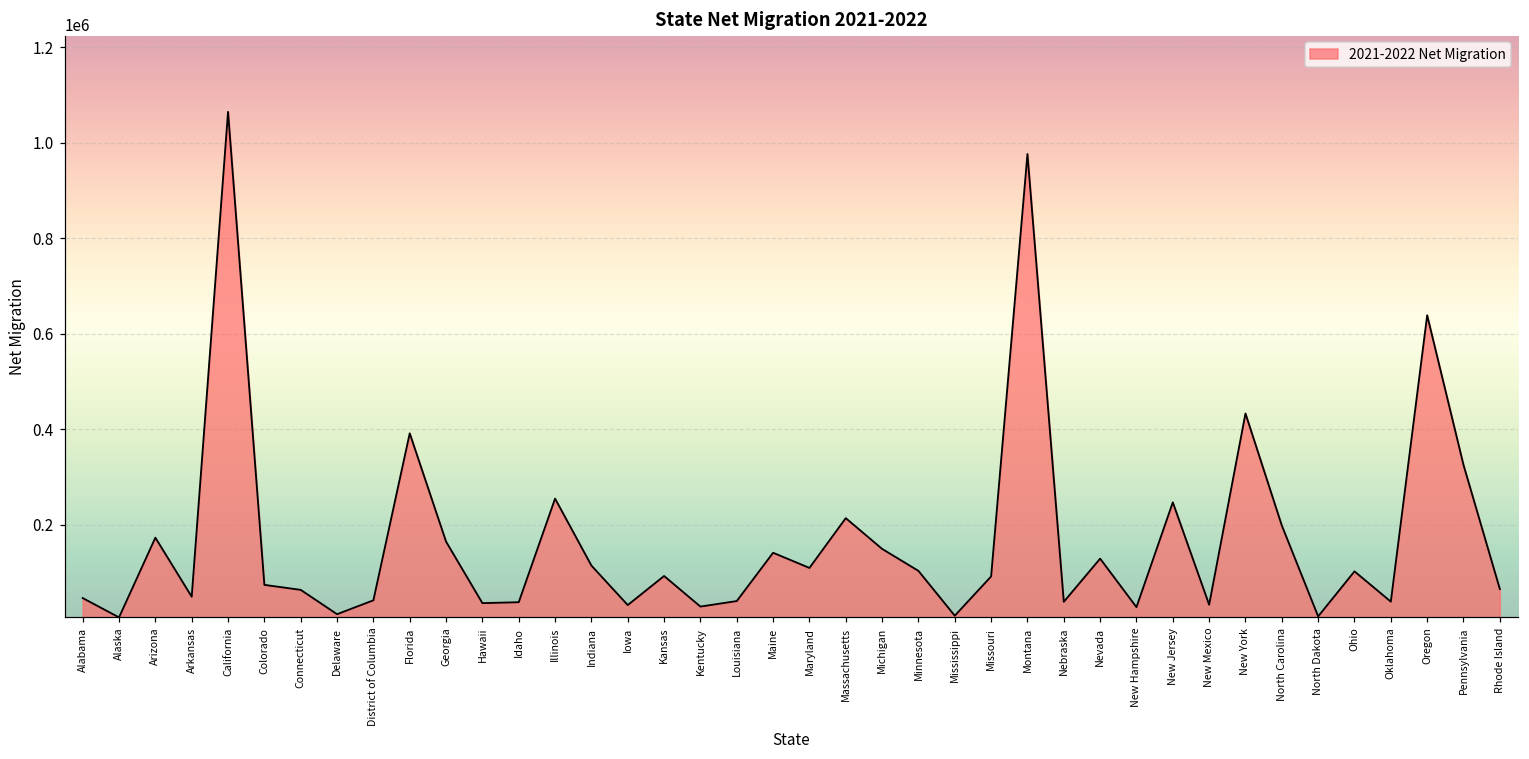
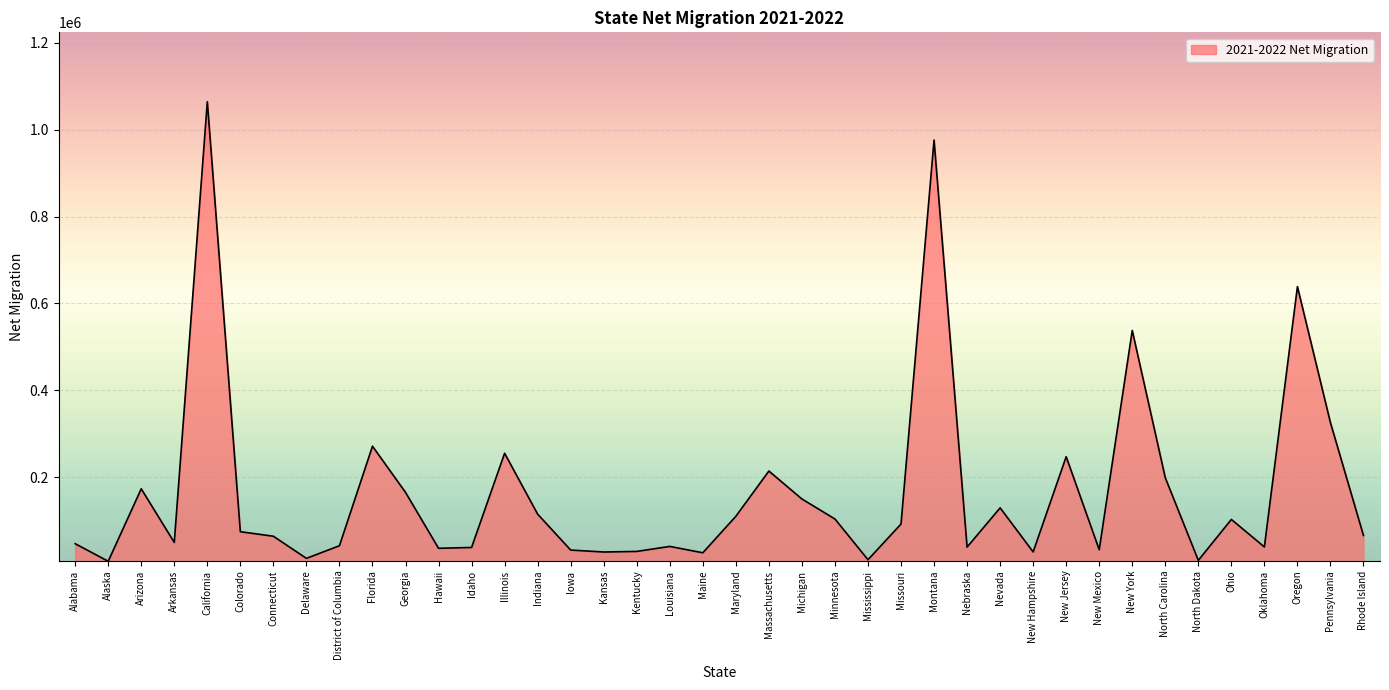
Florida: 390000 -> 270000
Kansas: 90000 -> 30000
Maine: 140000 -> 30000
New York: 430000 -> 540000
